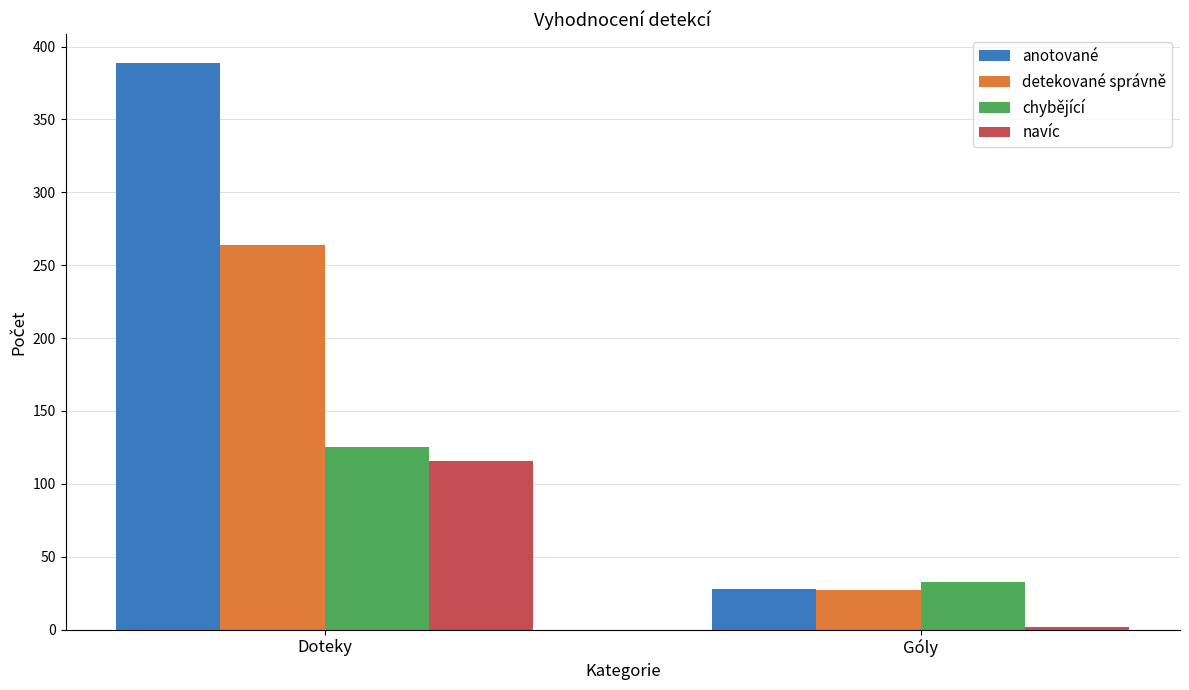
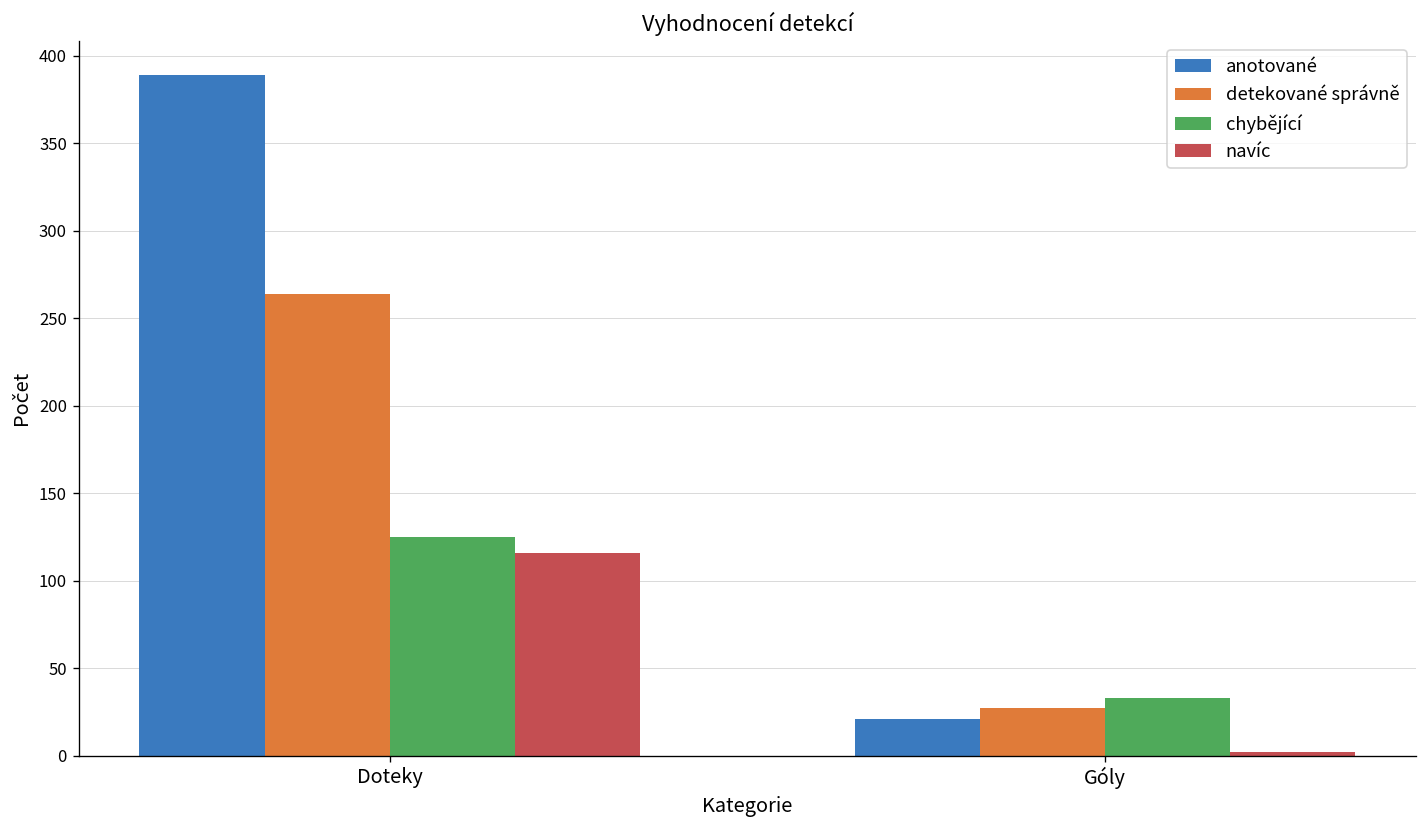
anotované, Góly: 28 -> 21
